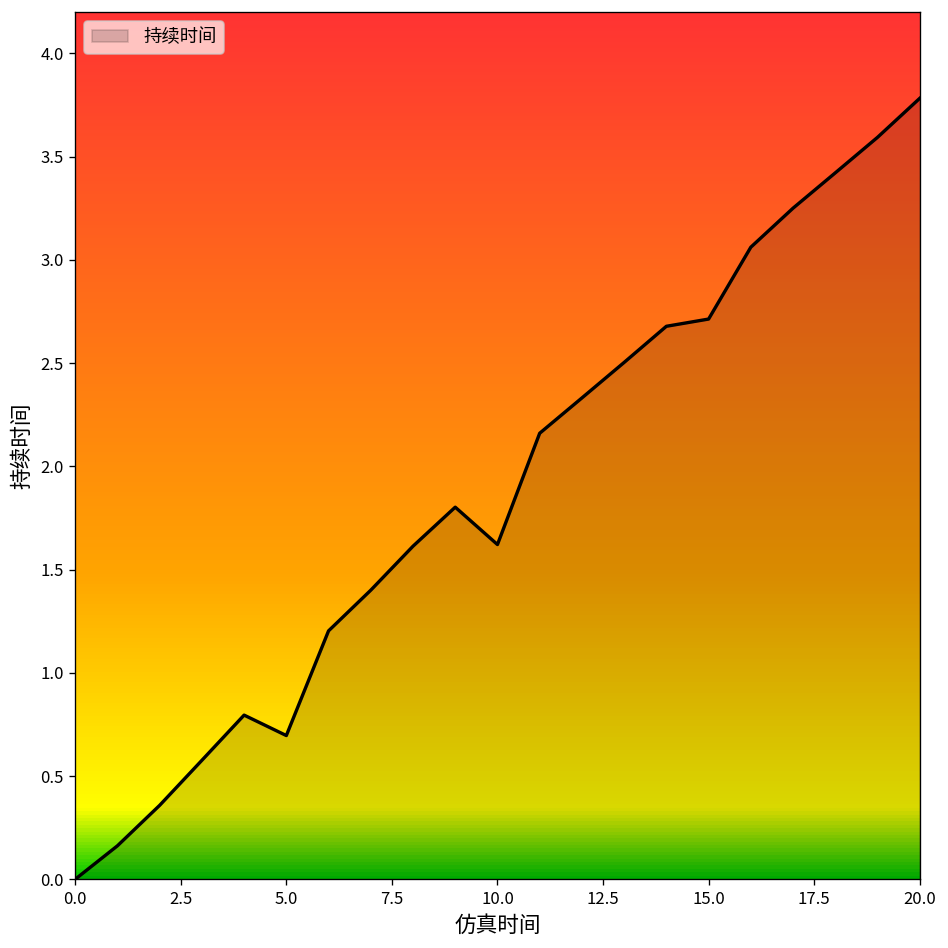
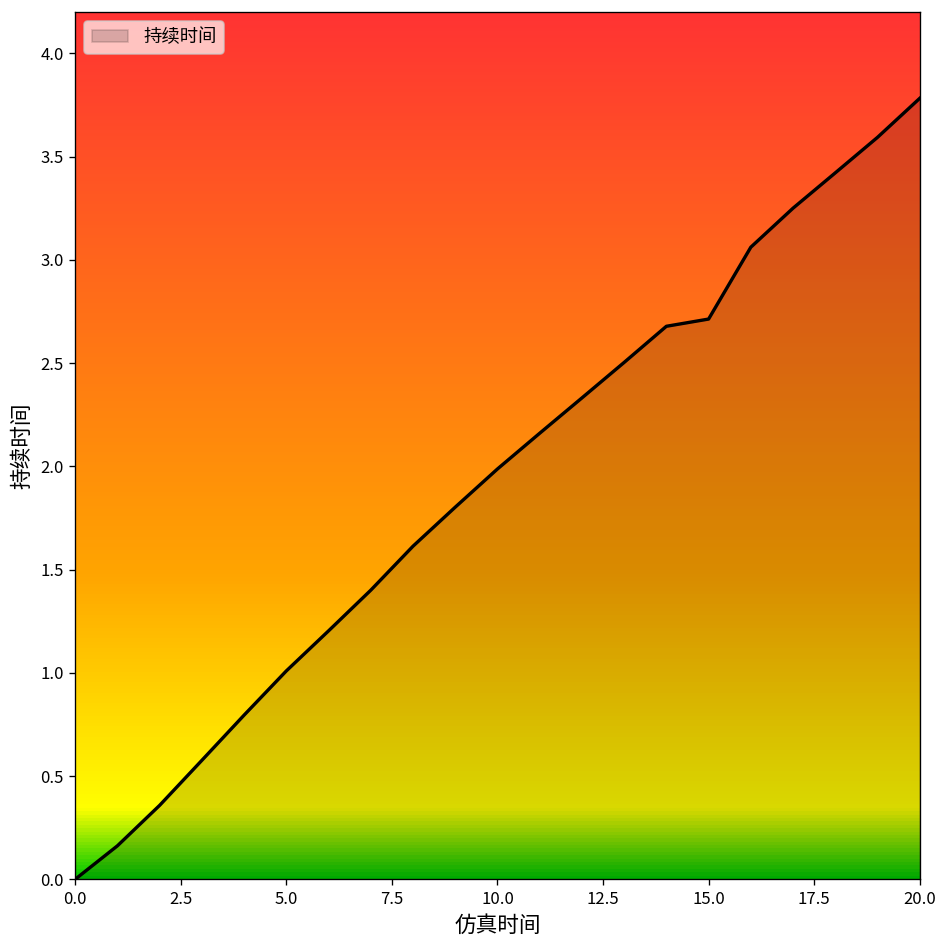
5.0: 0.70 -> 1.01
10.0: 1.62 -> 1.99
